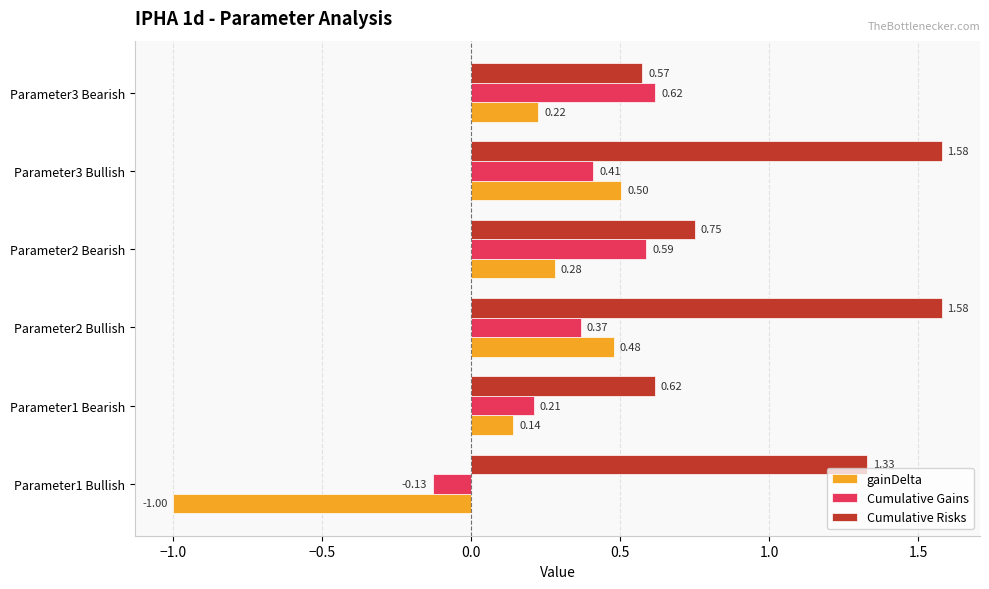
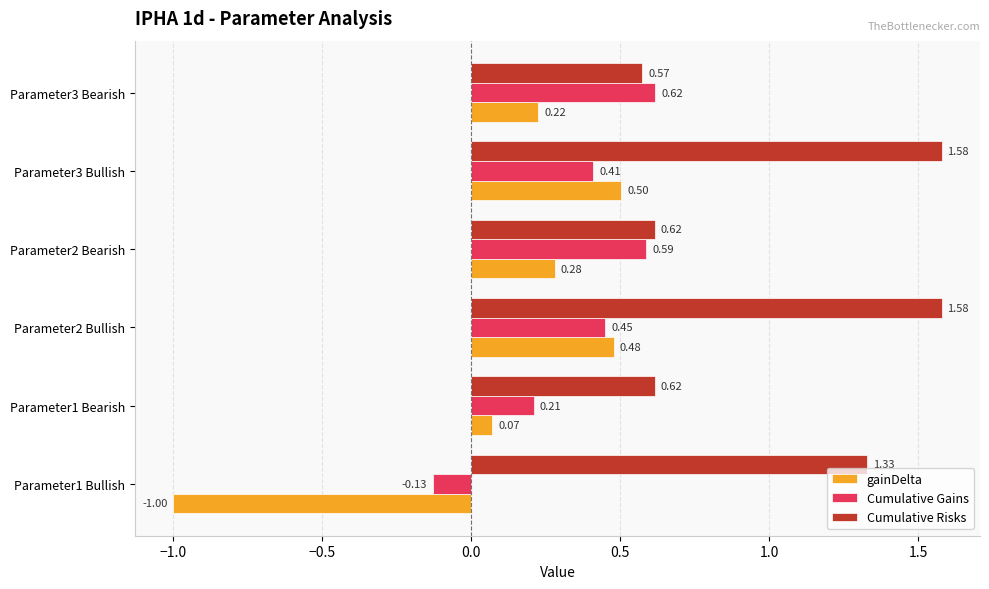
Cumulative Risks, Parameter2 Bearish: 0.75 -> 0.62
Cumulative Gains, Parameter2 Bullish: 0.37 -> 0.45
gainDelta, Parameter1 Bearish: 0.14 -> 0.07
